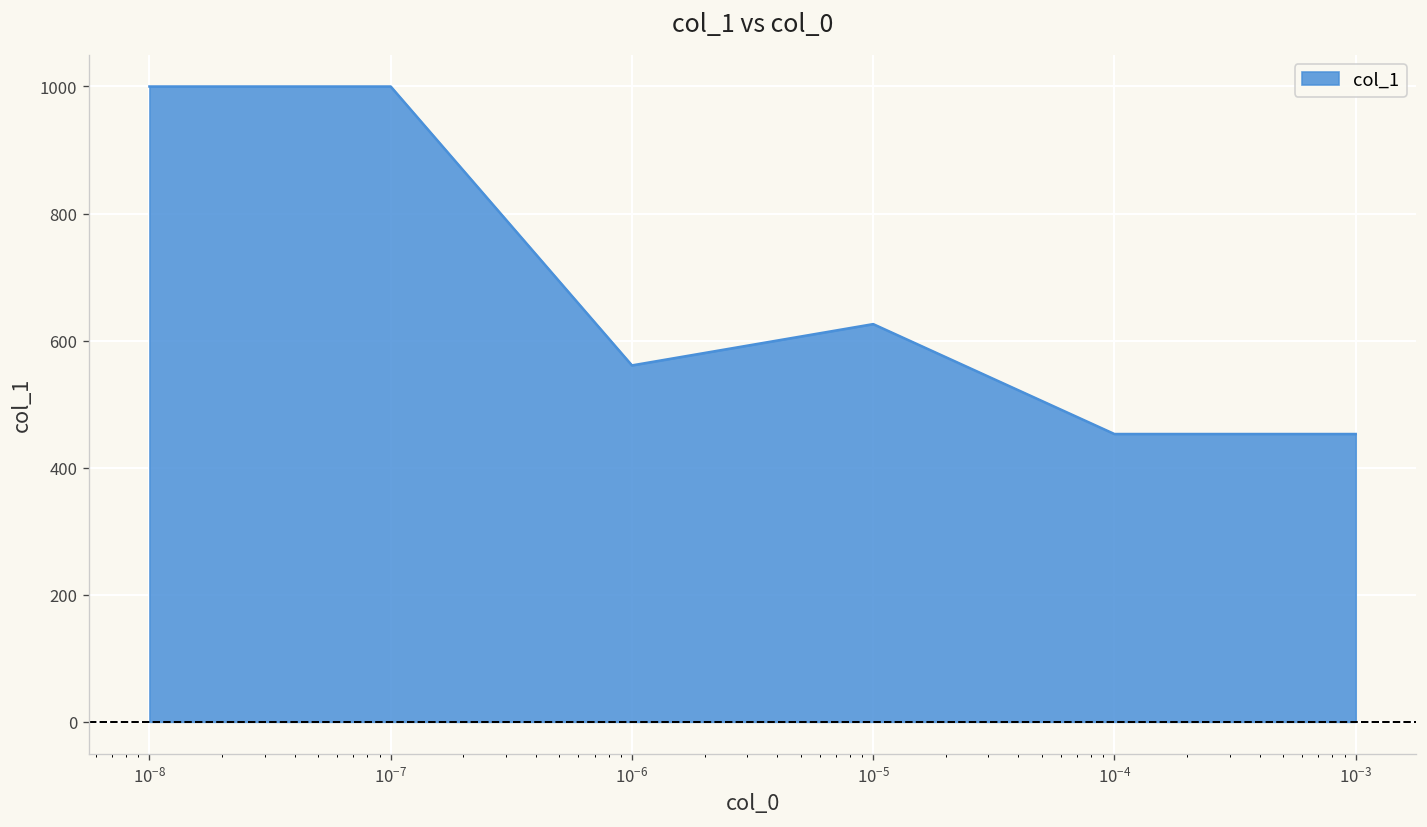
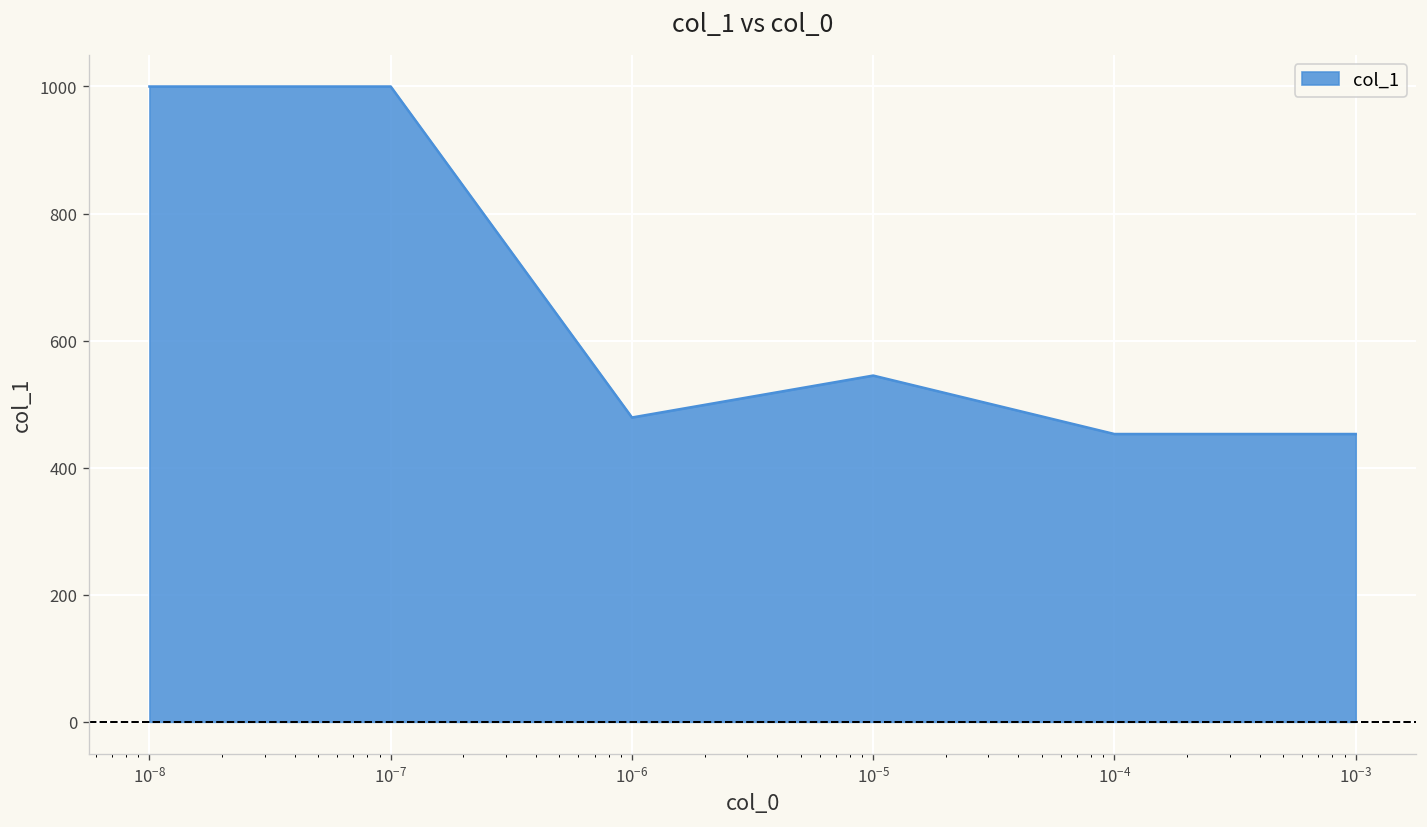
10^-6: 560 -> 480
10^-5: 630 -> 550
